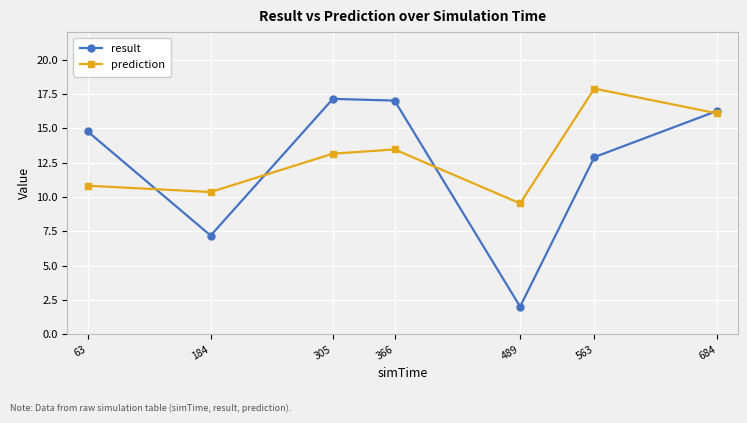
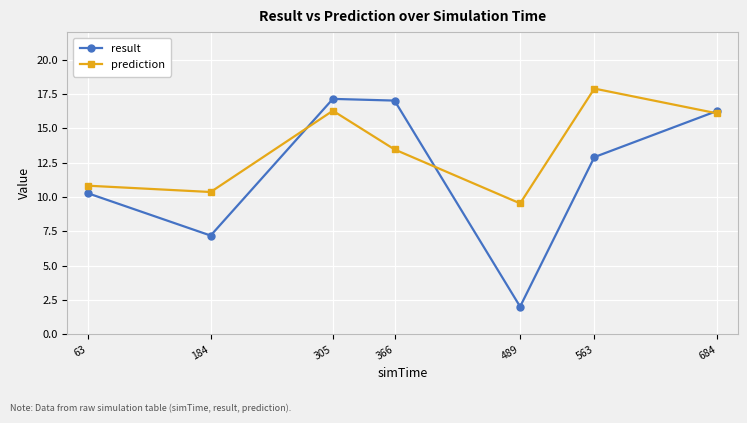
result, 63: 14.8 -> 10.3
prediction, 305: 13.1 -> 16.3
